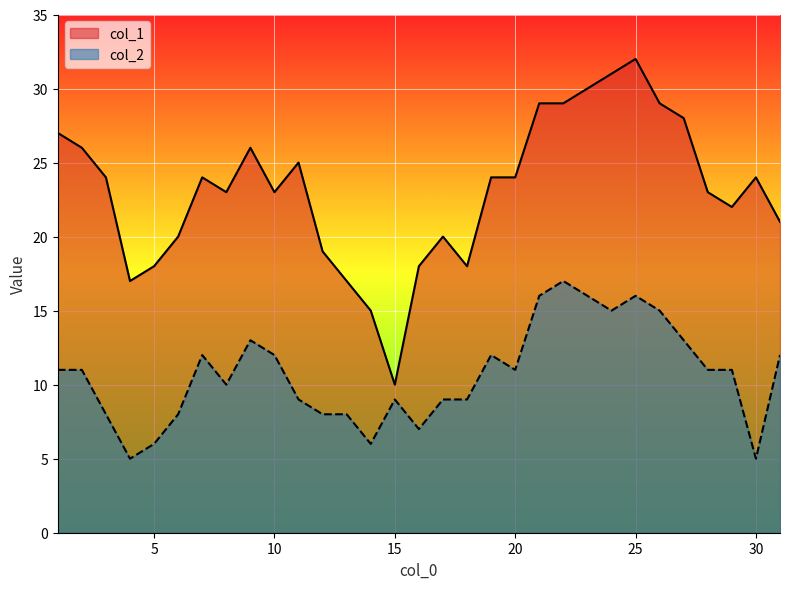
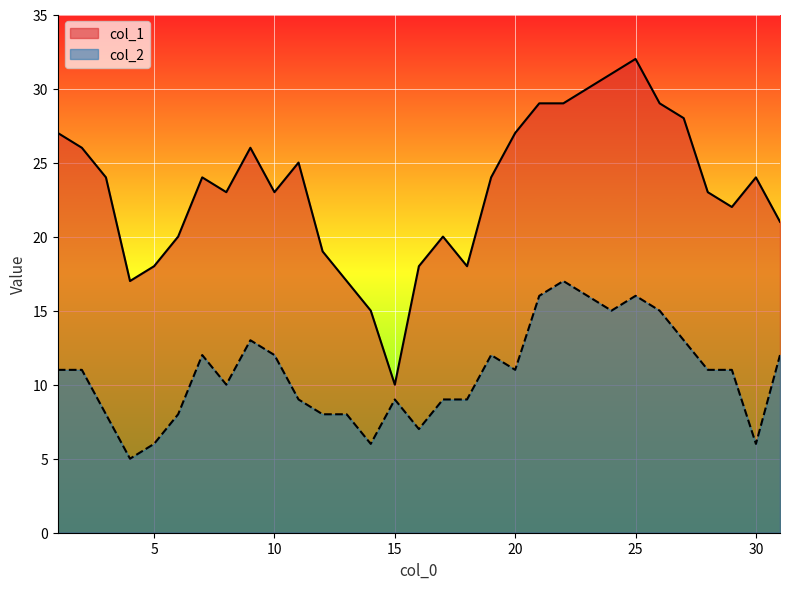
col_1, 20: 24 -> 27
col_2, 30: 5 -> 6
